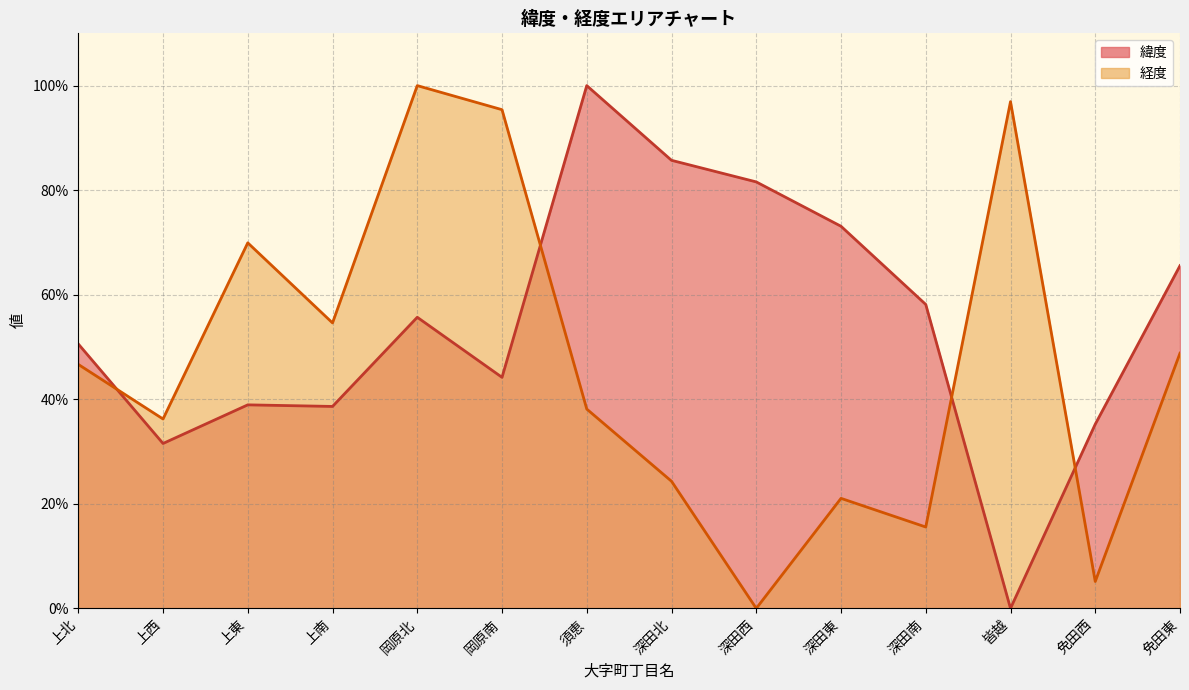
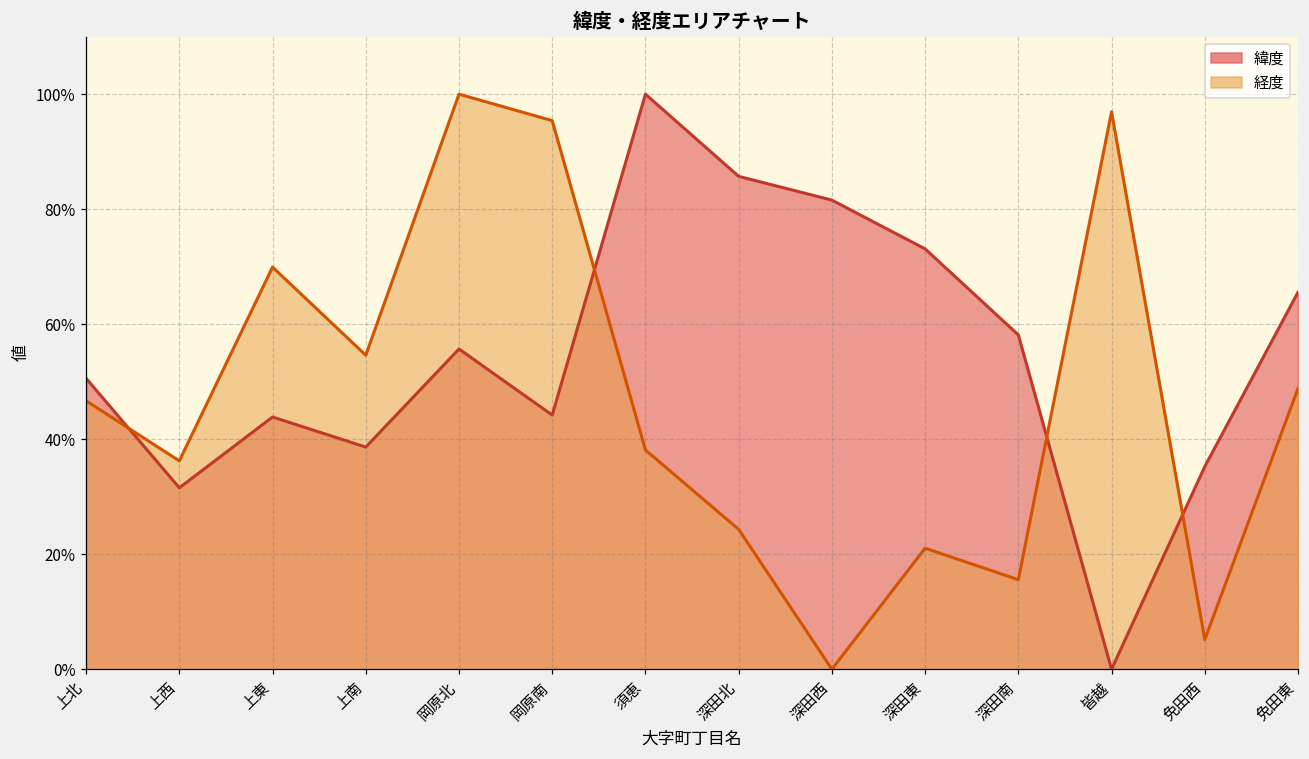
緯度, 上東: 39% -> 44%
